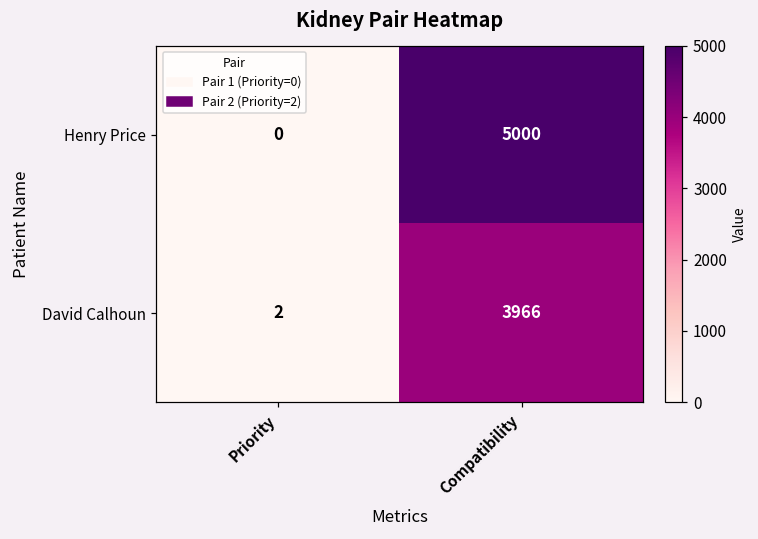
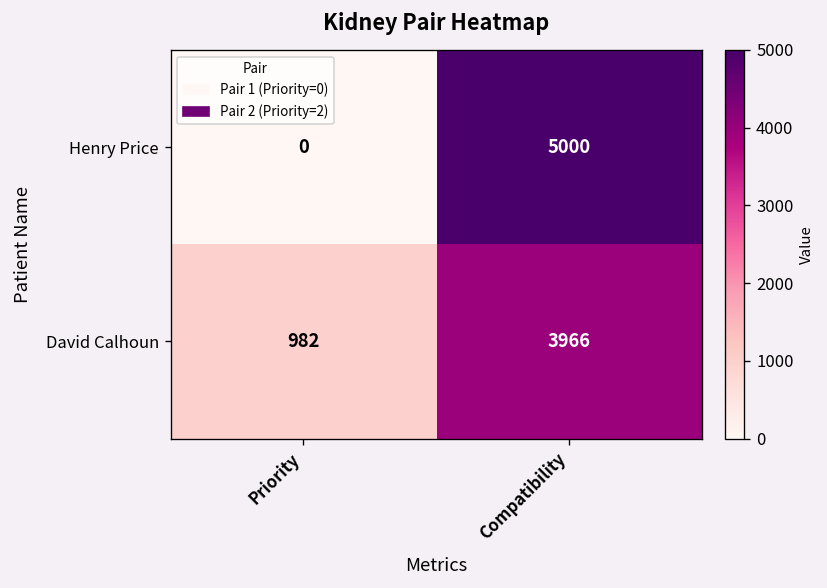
David Calhoun, Priority: 2 -> 982
